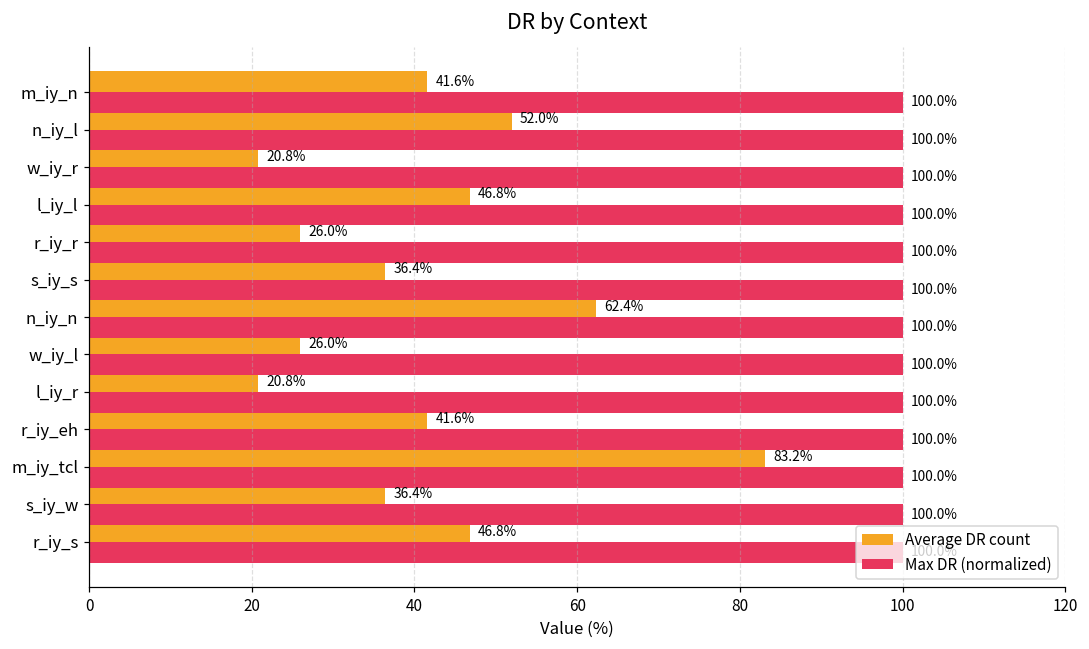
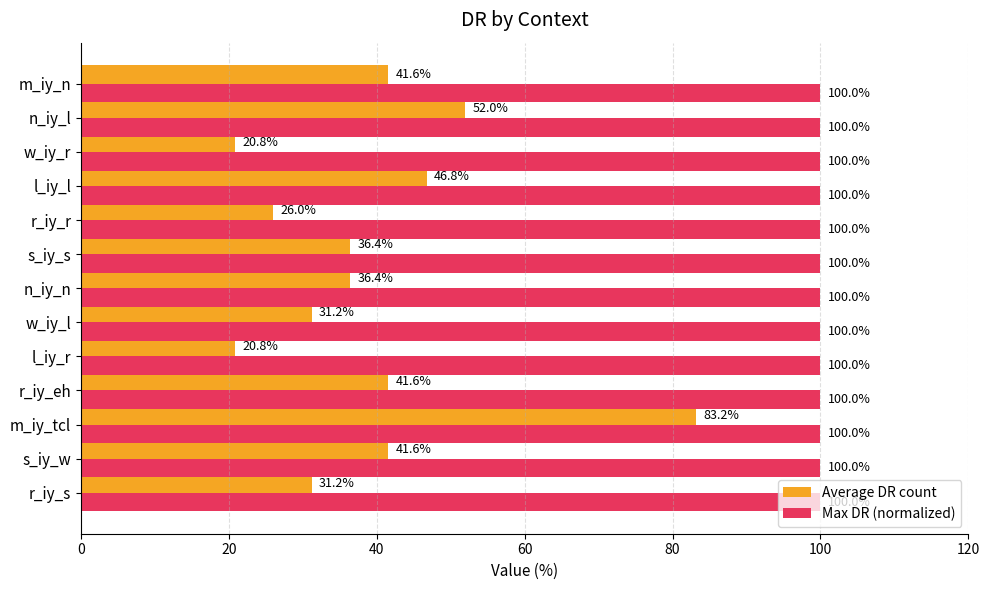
Average DR count, n_iy_n: 62.4% -> 36.4%
Average DR count, w_iy_l: 26.0% -> 31.2%
Average DR count, s_iy_w: 36.4% -> 41.6%
Average DR count, r_iy_s: 46.8% -> 31.2%
